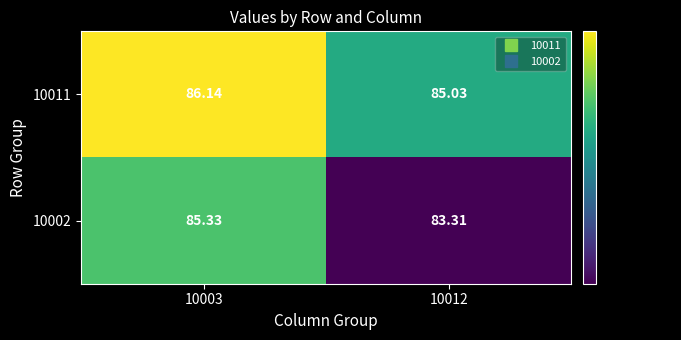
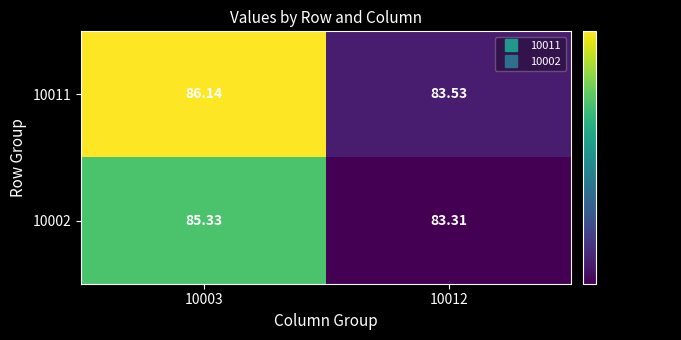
10011, 10012: 85.03 -> 83.53
